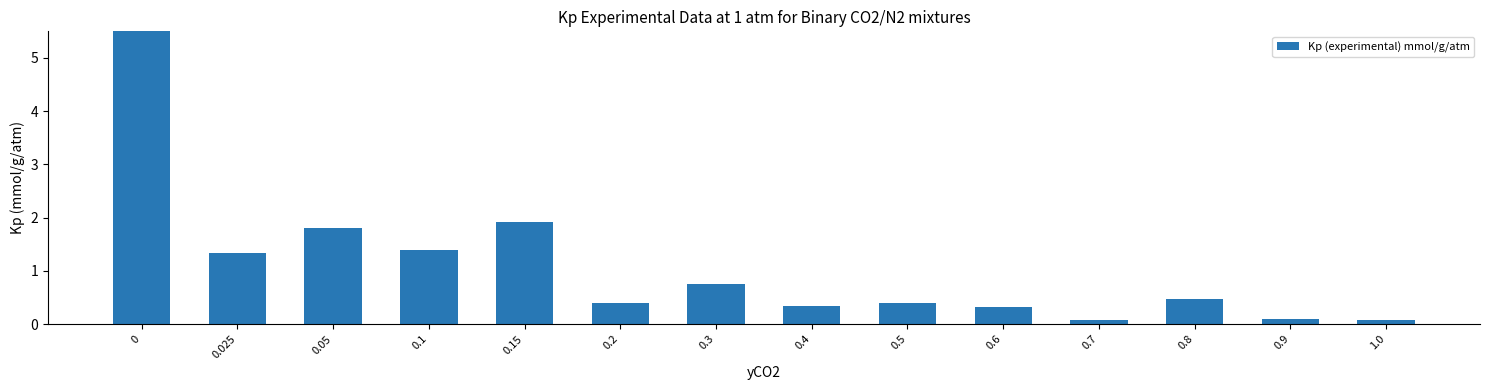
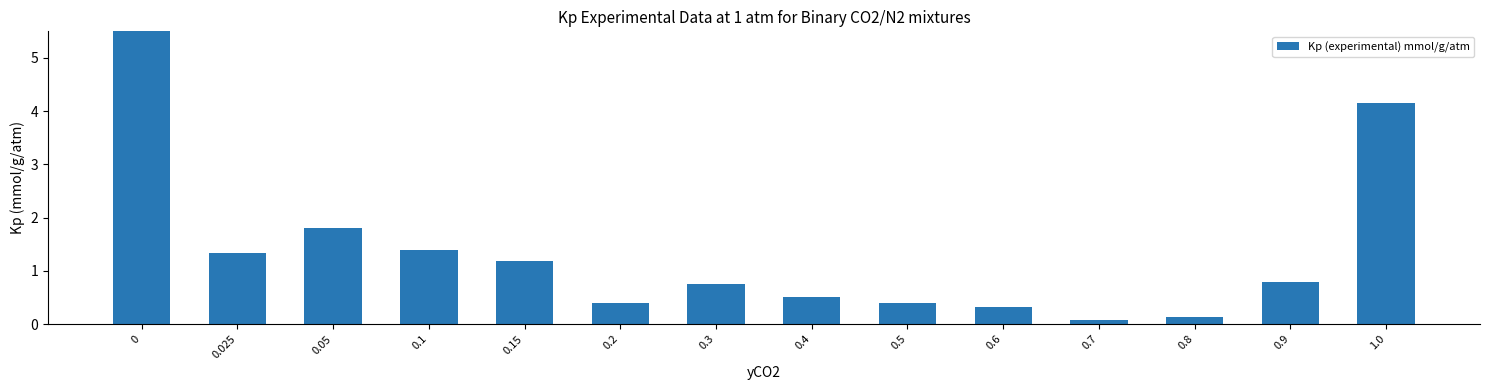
0.15: 1.9 -> 1.2
0.4: 0.3 -> 0.5
0.8: 0.5 -> 0.1
0.9: 0.1 -> 0.8
1.0: 0.1 -> 4.1
